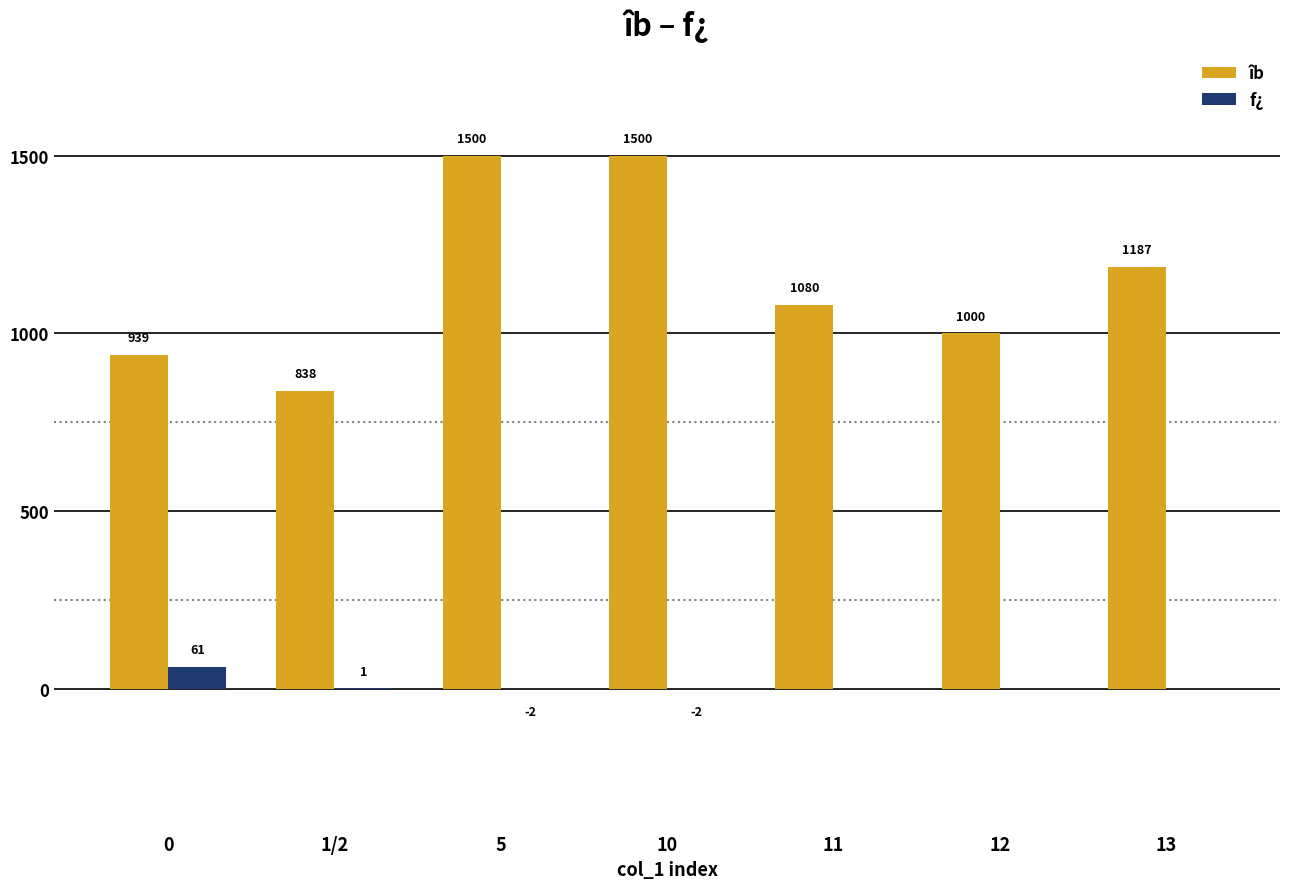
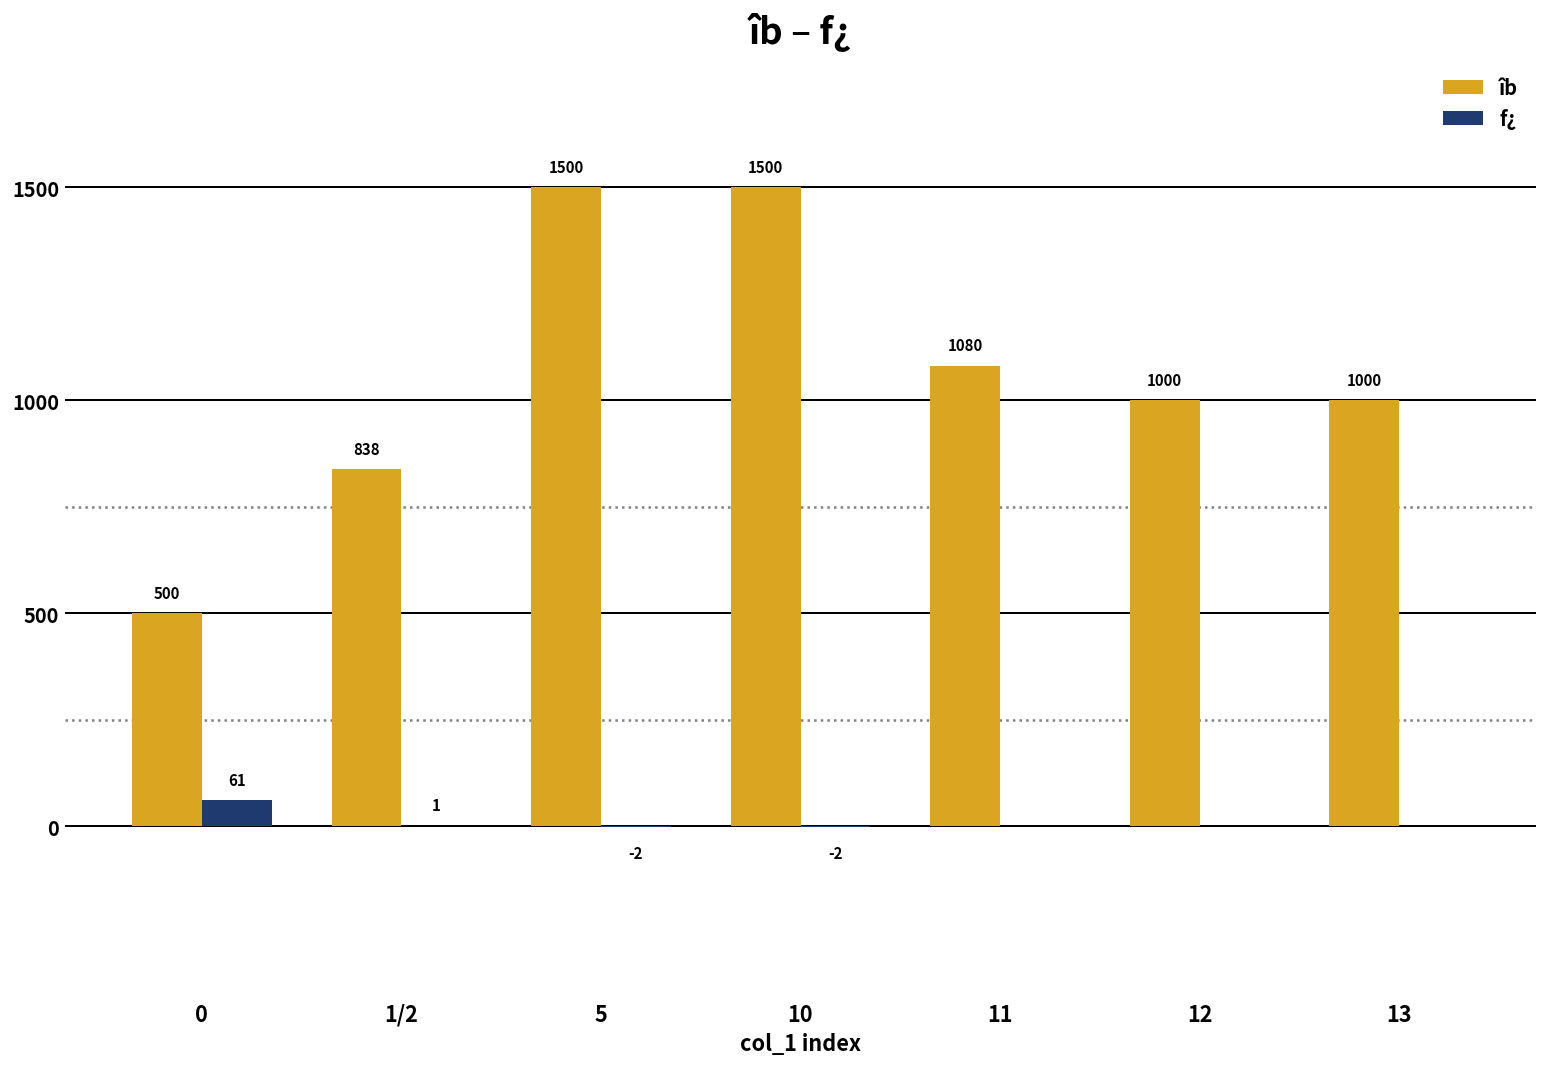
îb, 0: 939 -> 500
îb, 13: 1187 -> 1000
